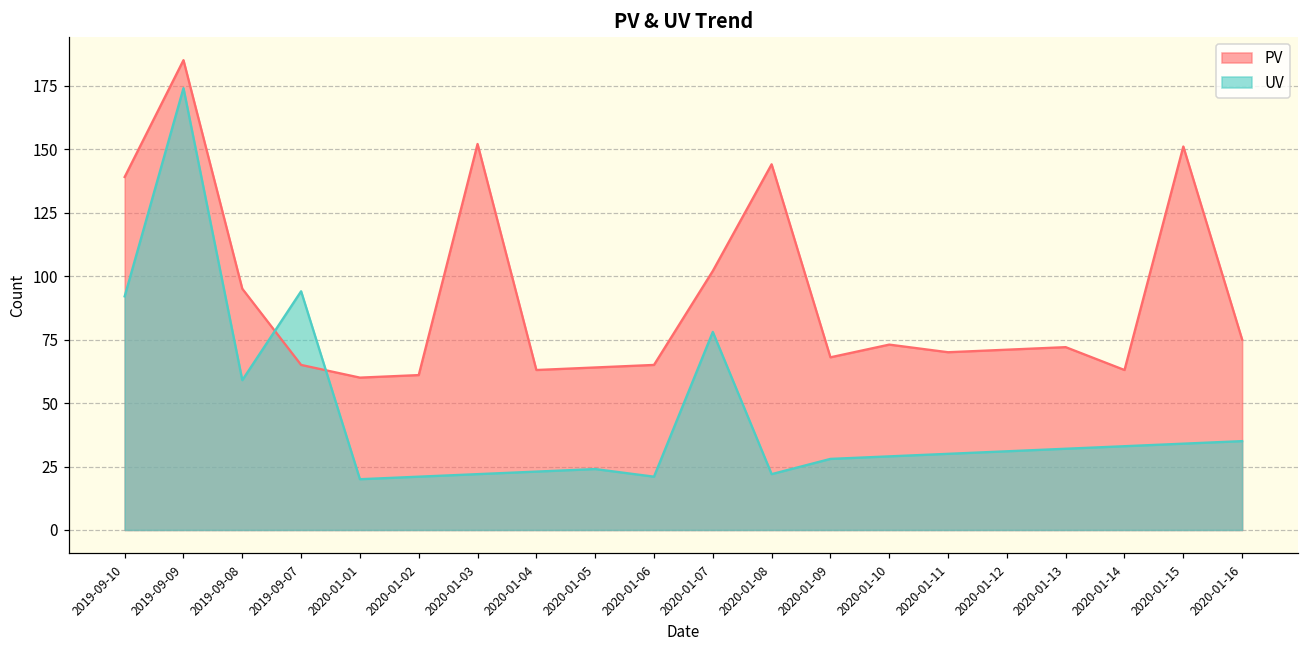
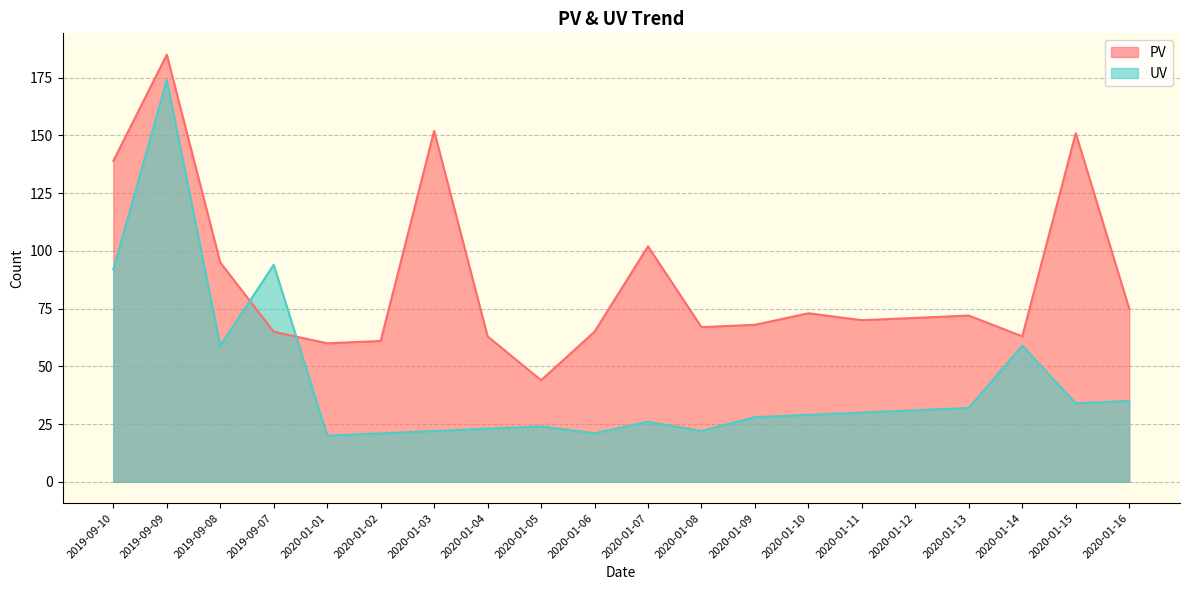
PV, 2020-01-05: 64 -> 44
UV, 2020-01-07: 78 -> 26
PV, 2020-01-08: 144 -> 67
UV, 2020-01-14: 33 -> 59
